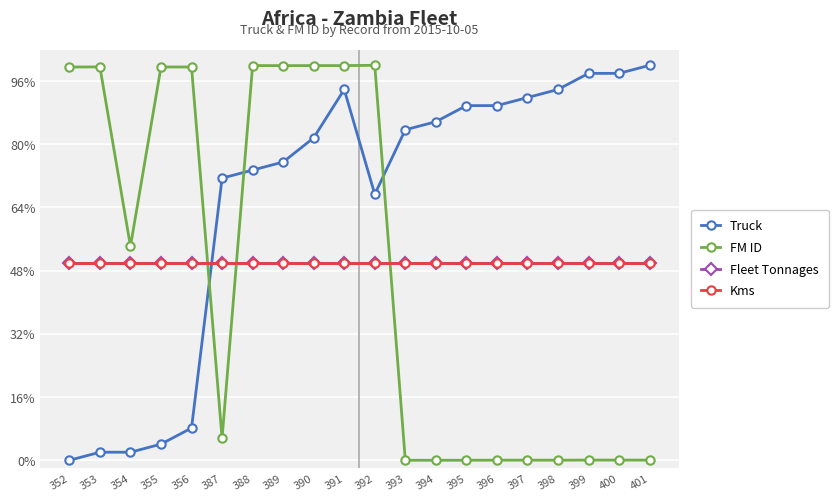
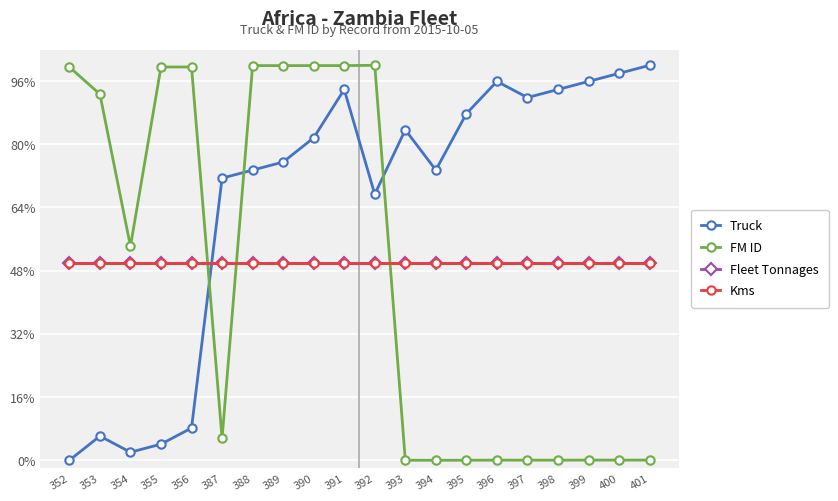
Truck, 353: 2% -> 6%
FM ID, 353: 100% -> 93%
Truck, 394: 86% -> 73%
Truck, 395: 90% -> 88%
Truck, 396: 90% -> 96%
Truck, 399: 98% -> 96%
